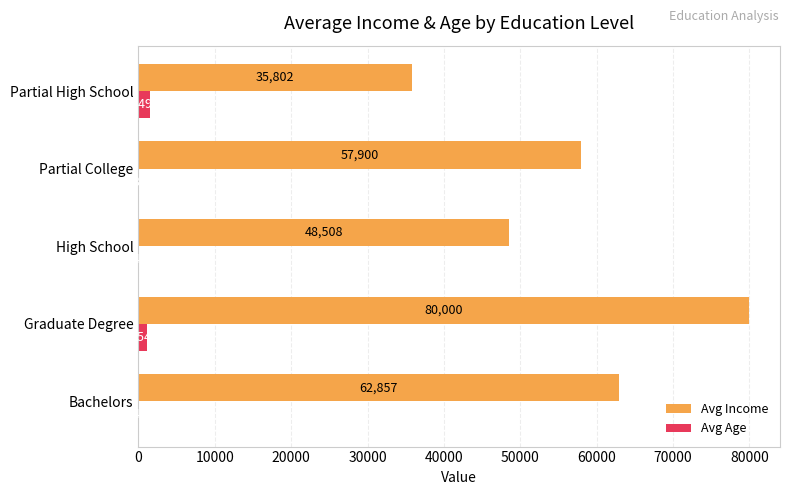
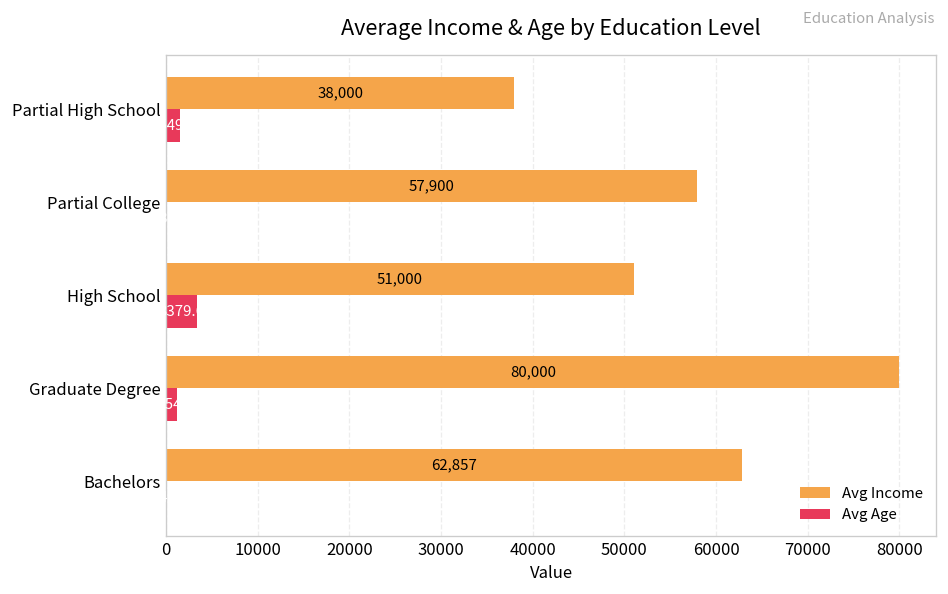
Avg Income, Partial High School: 35,802 -> 38,000
Avg Income, High School: 48,508 -> 51,000
Avg Age, High School: 0 -> 3000
